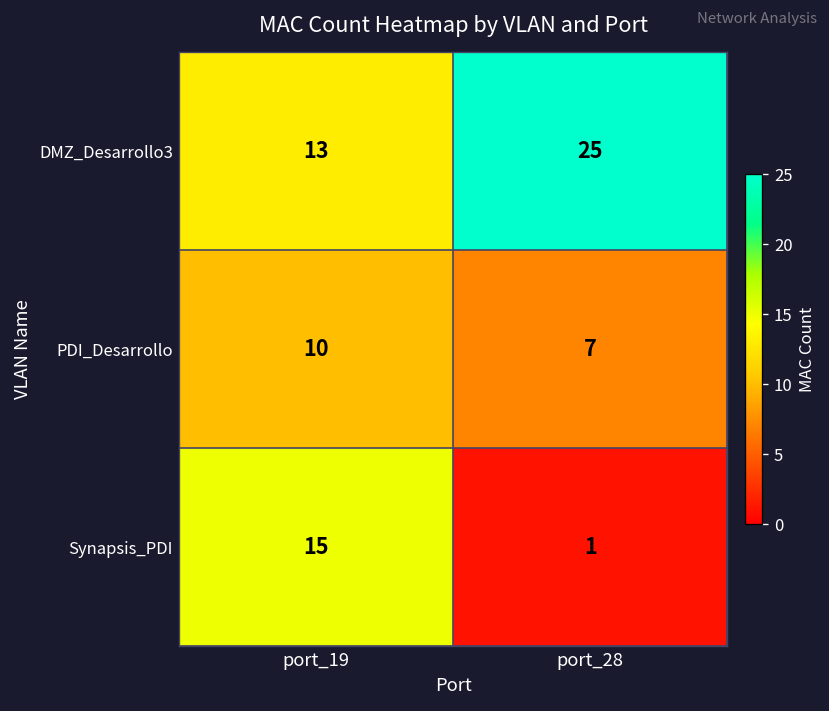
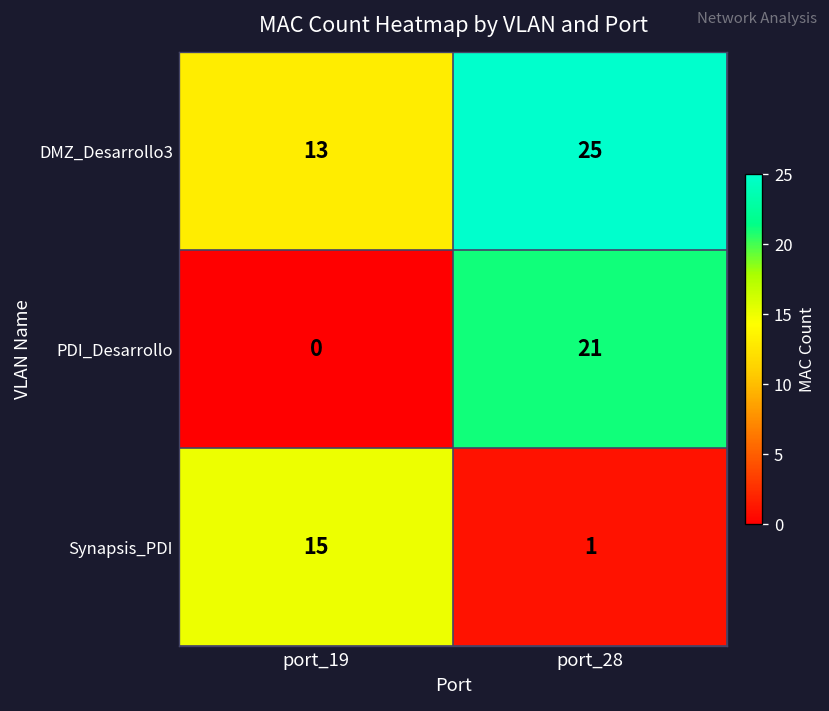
PDI_Desarrollo, port_19: 10 -> 0
PDI_Desarrollo, port_28: 7 -> 21
